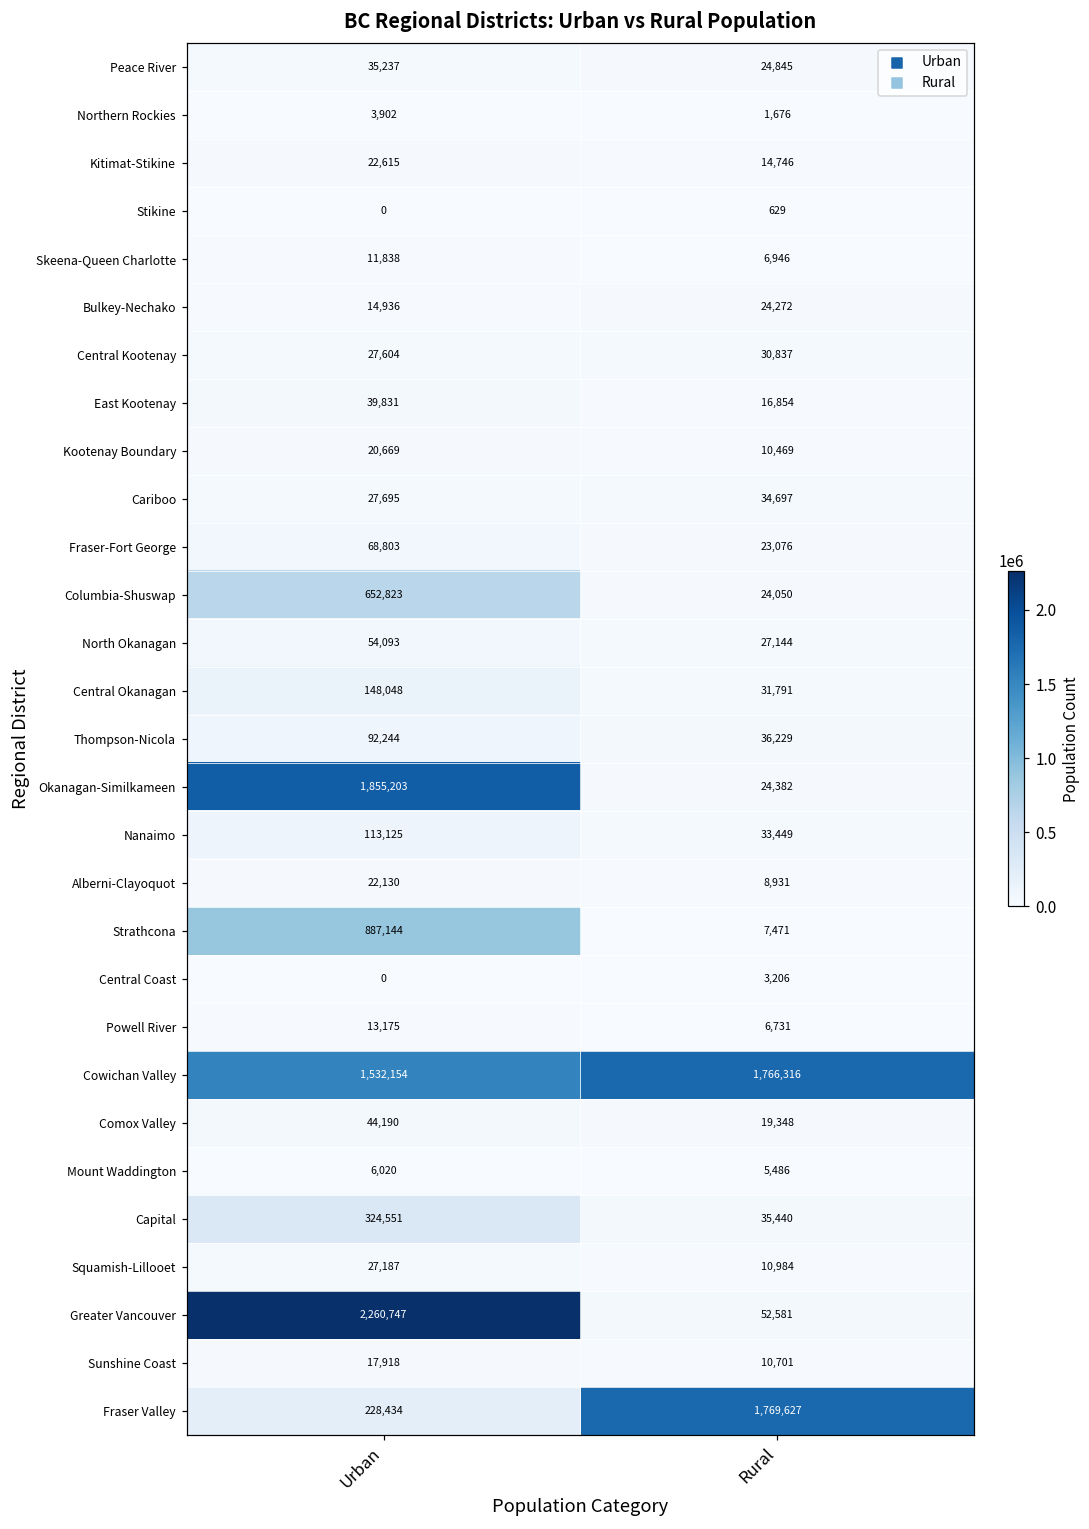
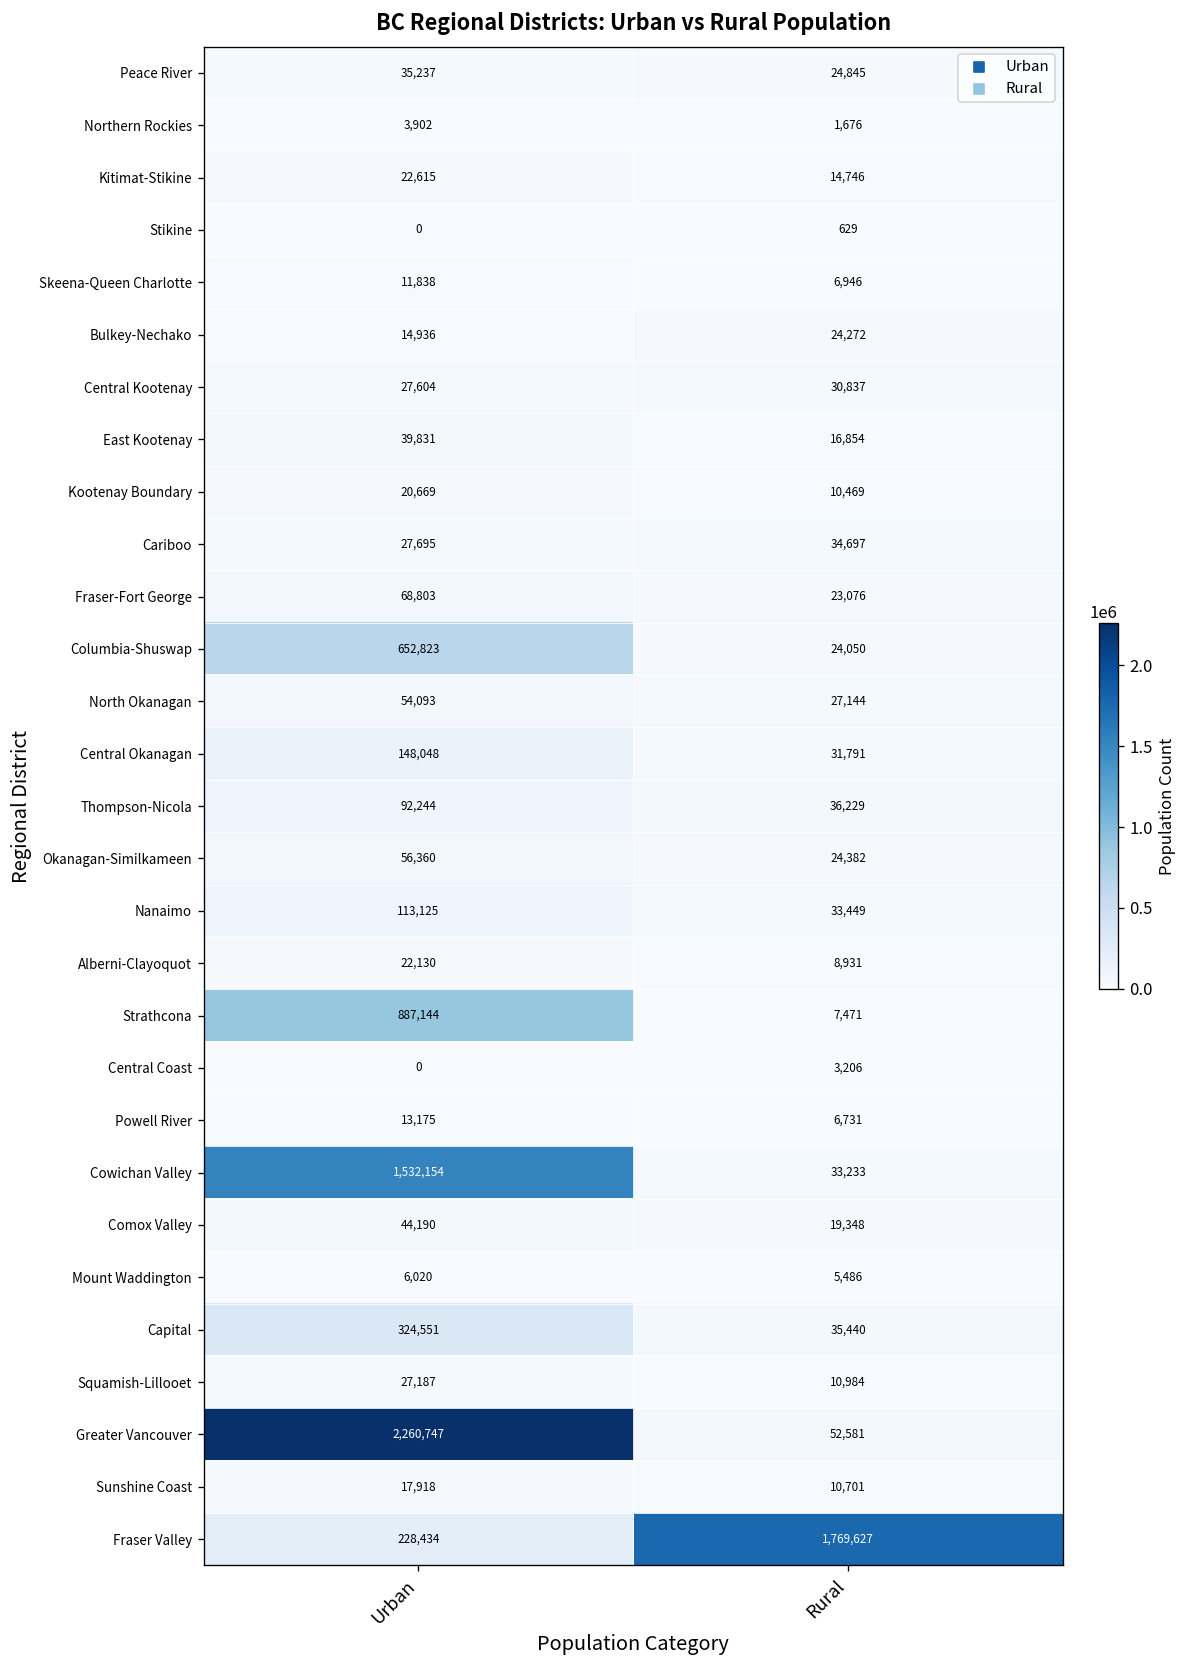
Okanagan-Similkameen, Urban: 1,855,203 -> 56,360
Cowichan Valley, Rural: 1,766,316 -> 33,233
